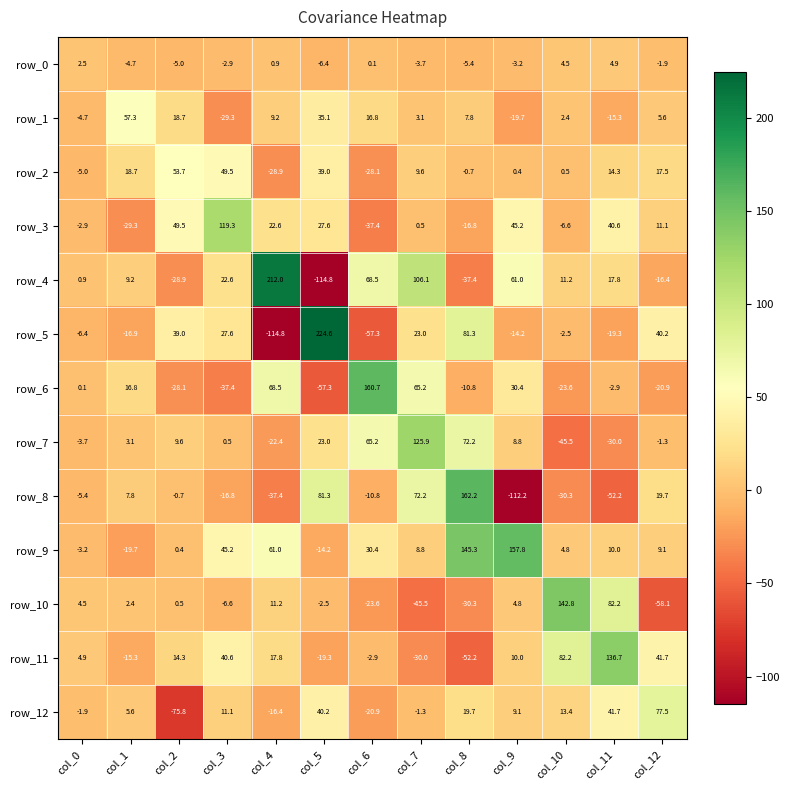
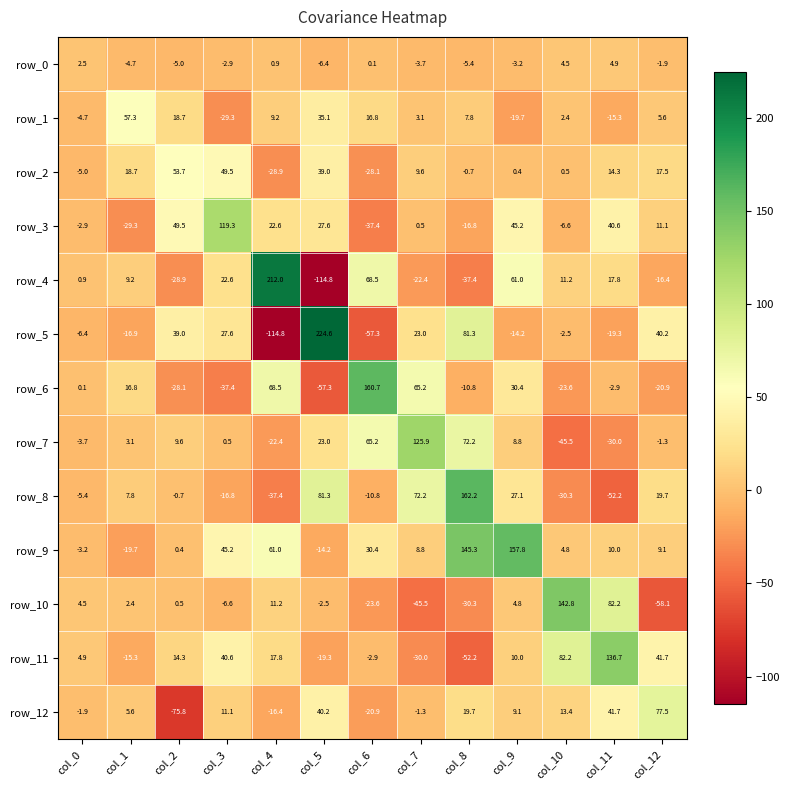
row_4, col_7: 106.1 -> -22.4
row_8, col_9: -112.2 -> 27.1
